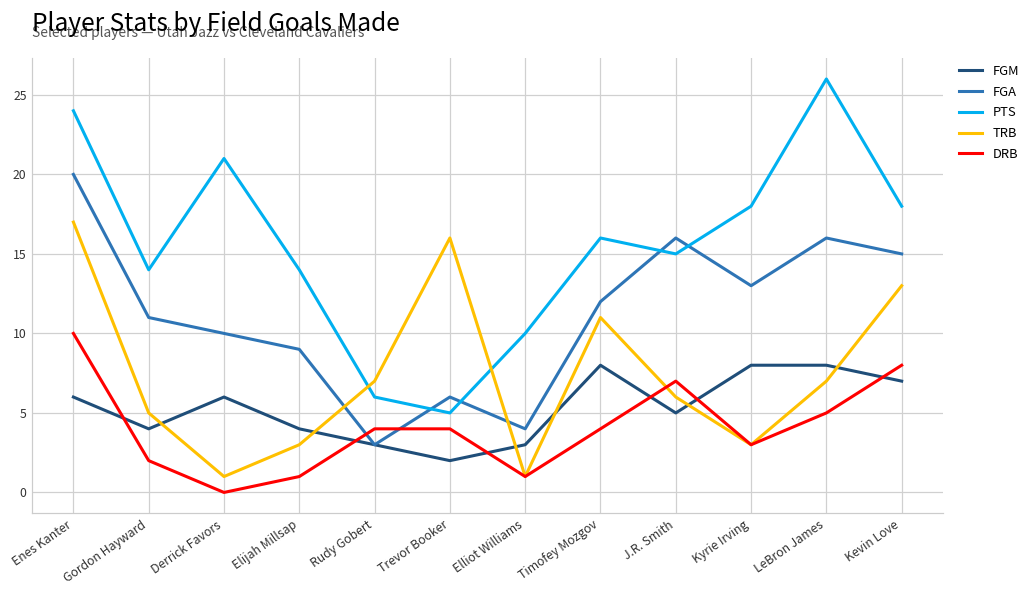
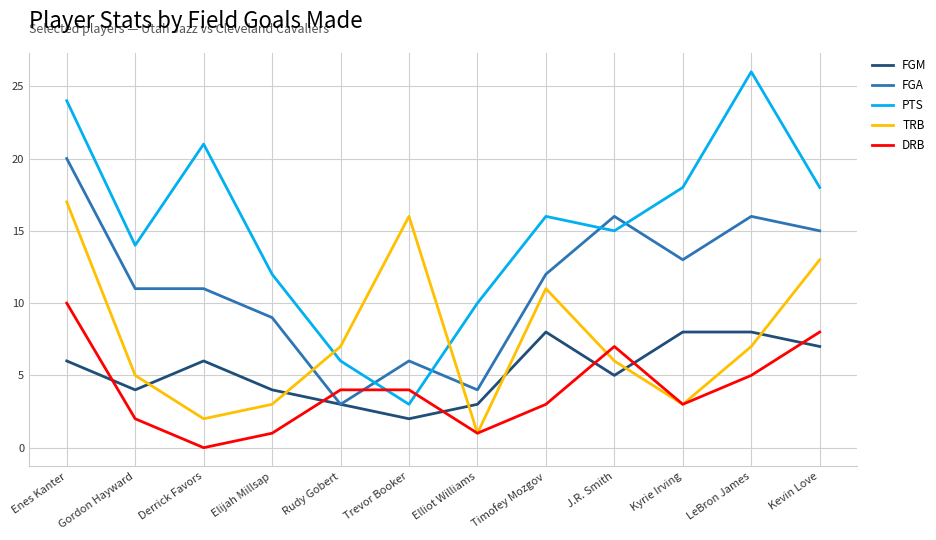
FGA, Derrick Favors: 10 -> 11
TRB, Derrick Favors: 1 -> 2
PTS, Elijah Millsap: 14 -> 12
PTS, Trevor Booker: 5 -> 3
DRB, Timofey Mozgov: 4 -> 3
